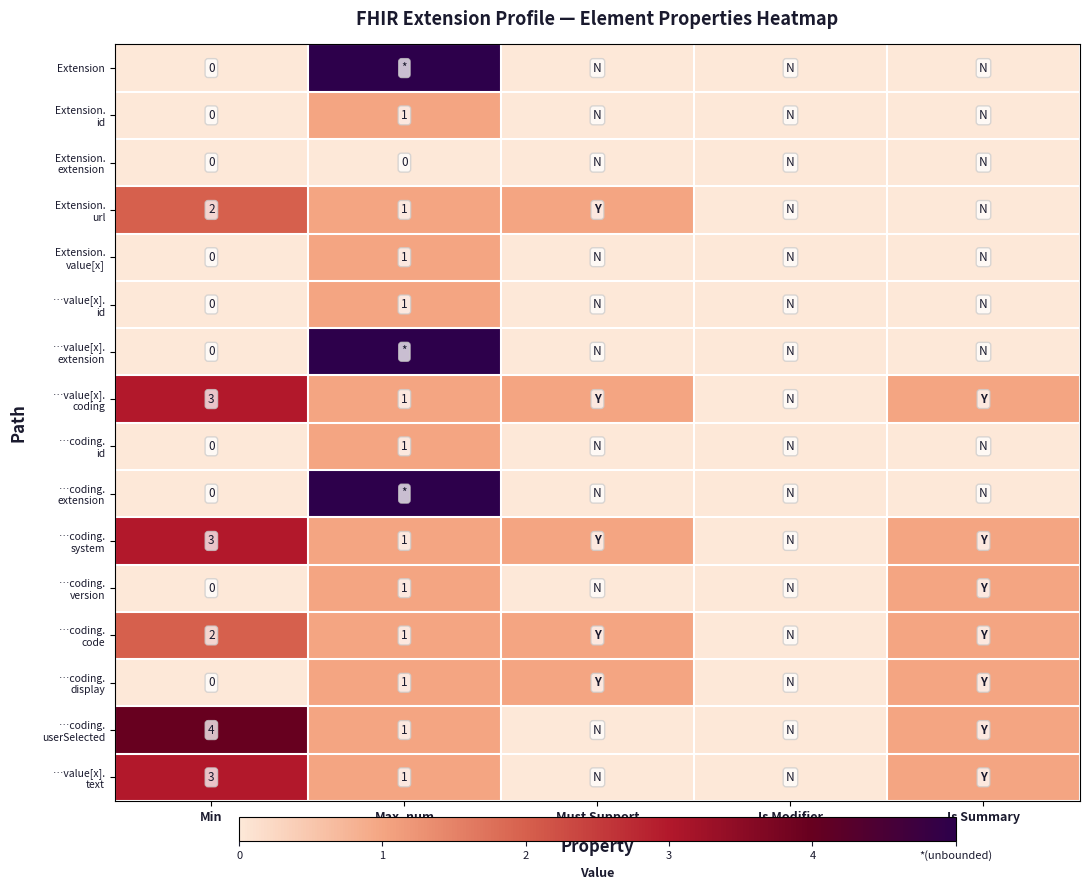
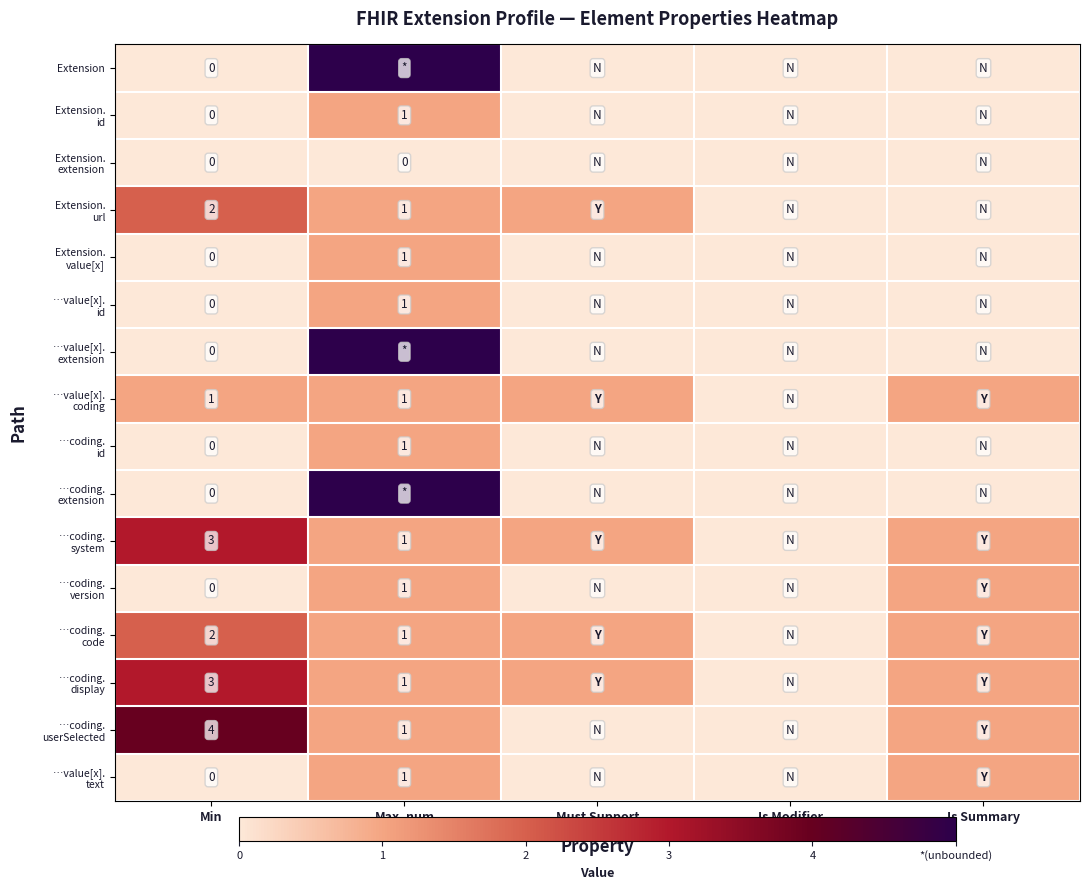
…value[x]. coding, Min: 3 -> 1
…coding. display, Min: 0 -> 3
…value[x]. text, Min: 3 -> 0
